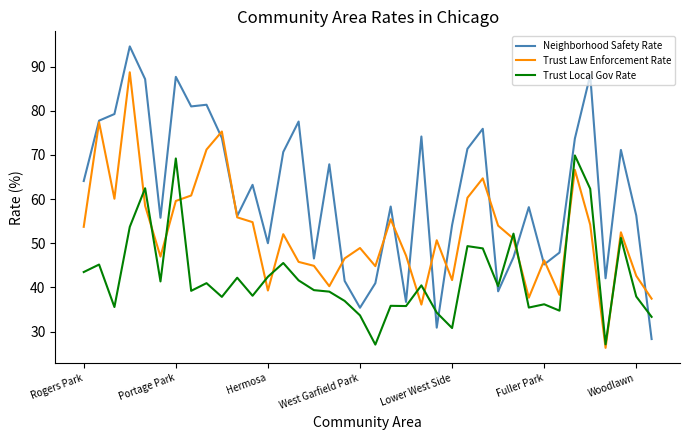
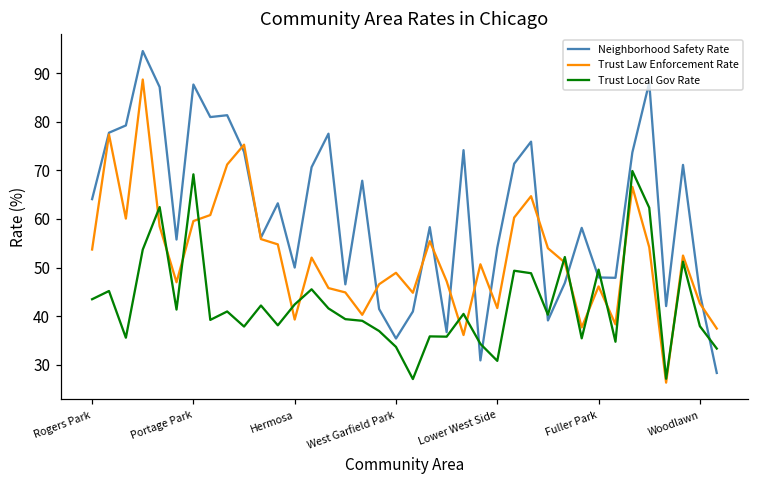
Neighborhood Safety Rate, Fuller Park: 45 -> 48
Trust Local Gov Rate, Fuller Park: 36 -> 50
Neighborhood Safety Rate, Woodlawn: 56 -> 45
